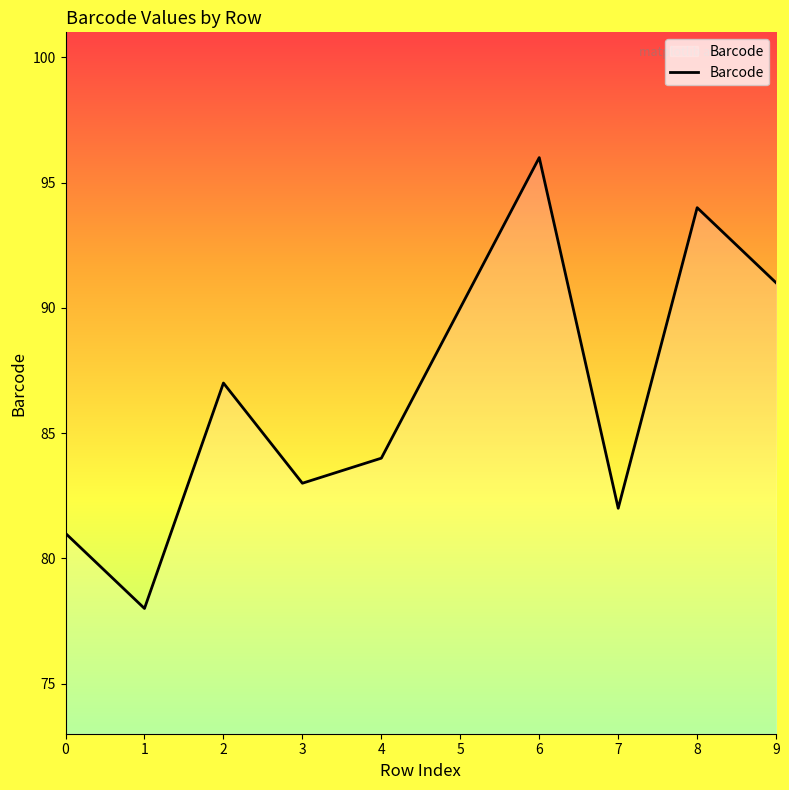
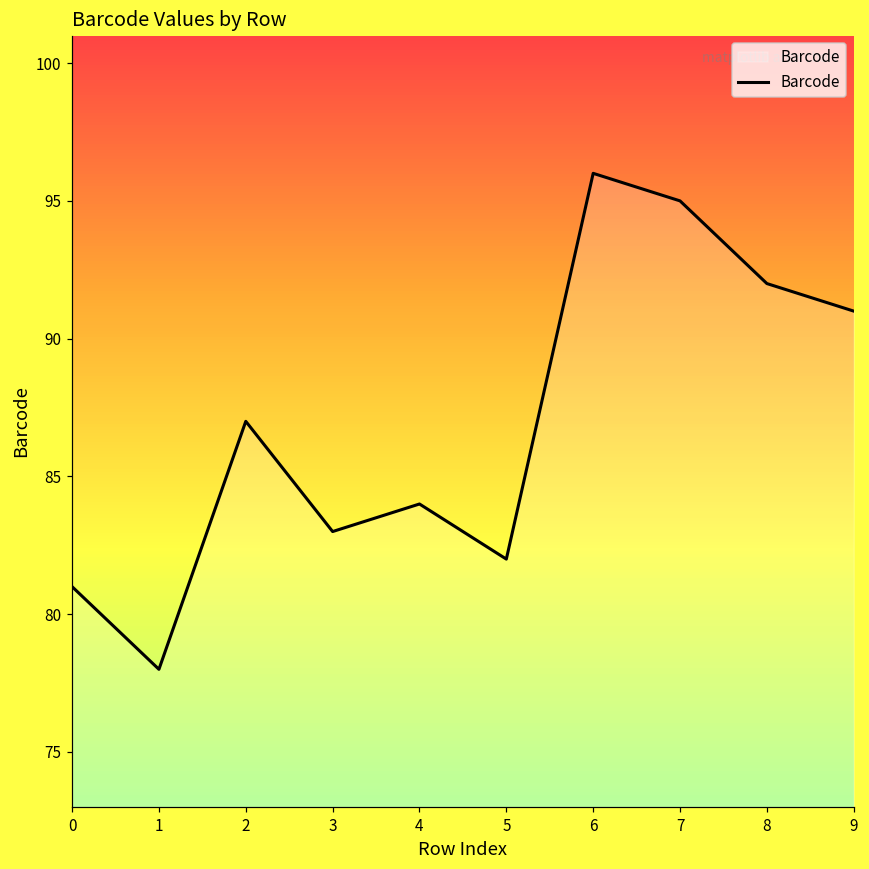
5: 90 -> 82
7: 82 -> 95
8: 94 -> 92
